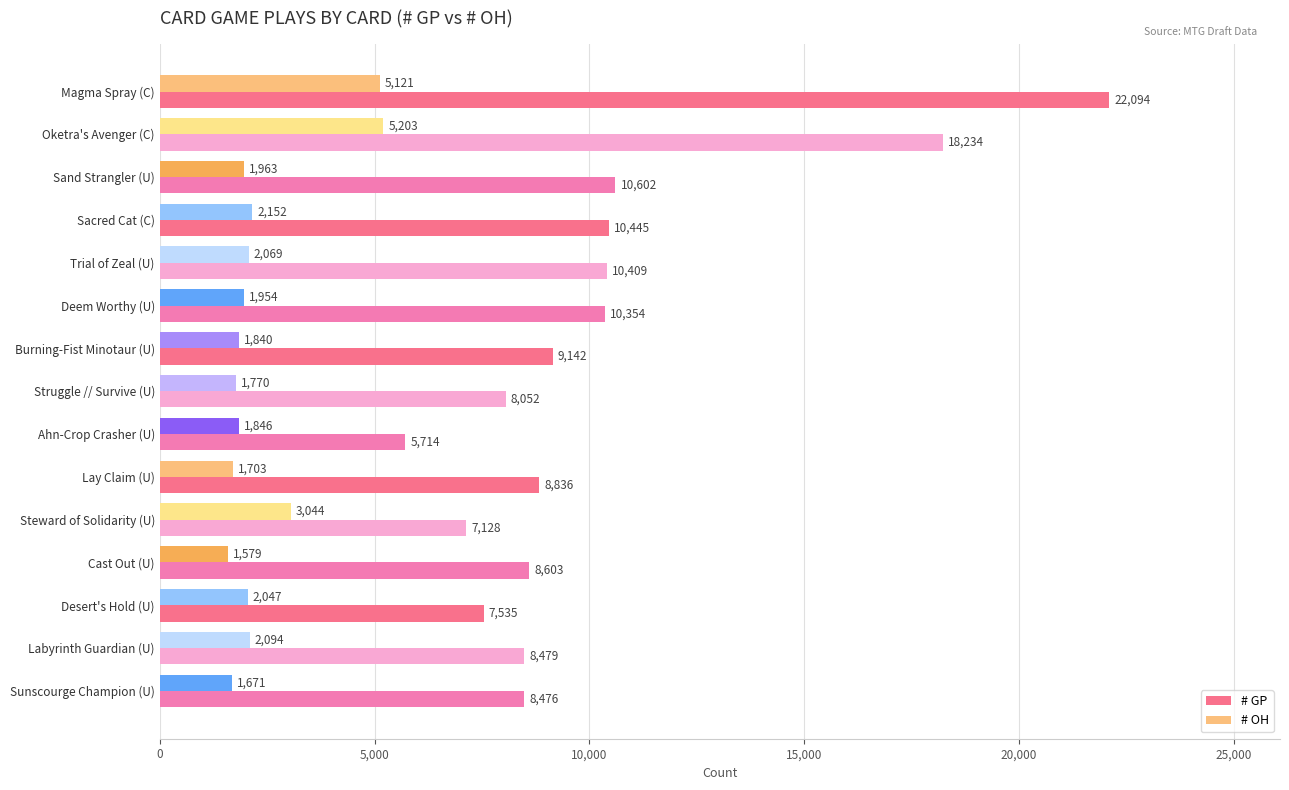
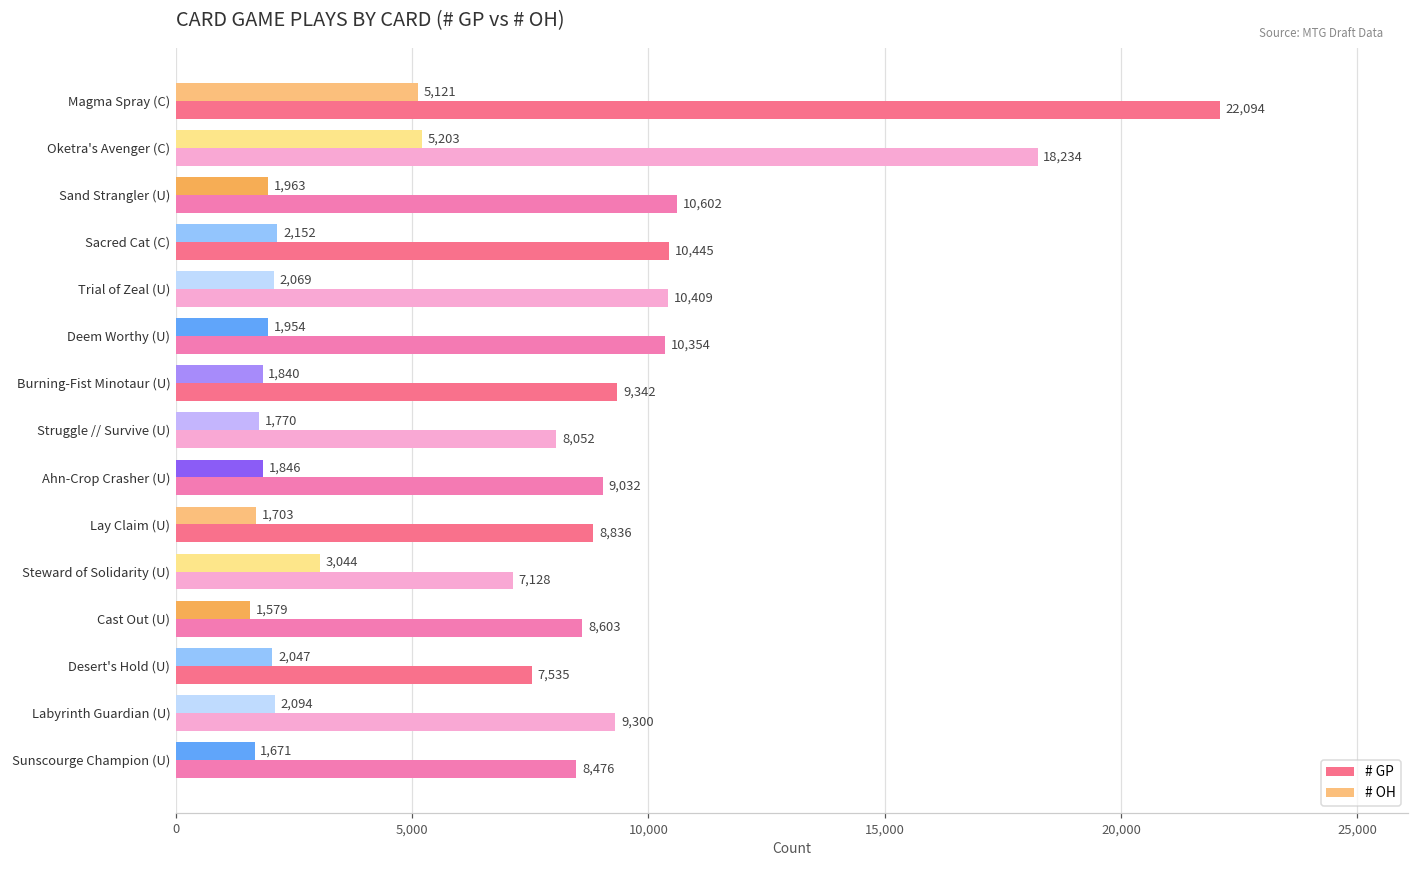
# GP, Burning-Fist Minotaur (U): 9,142 -> 9,342
# GP, Ahn-Crop Crasher (U): 5,714 -> 9,032
# GP, Labyrinth Guardian (U): 8,479 -> 9,300
